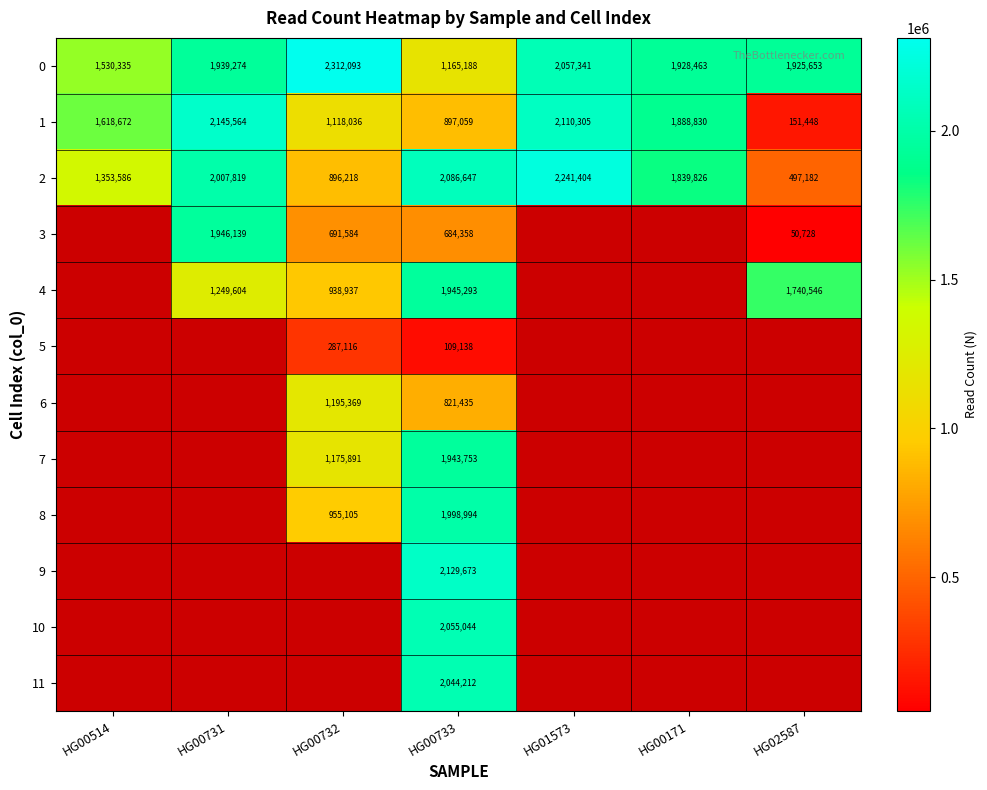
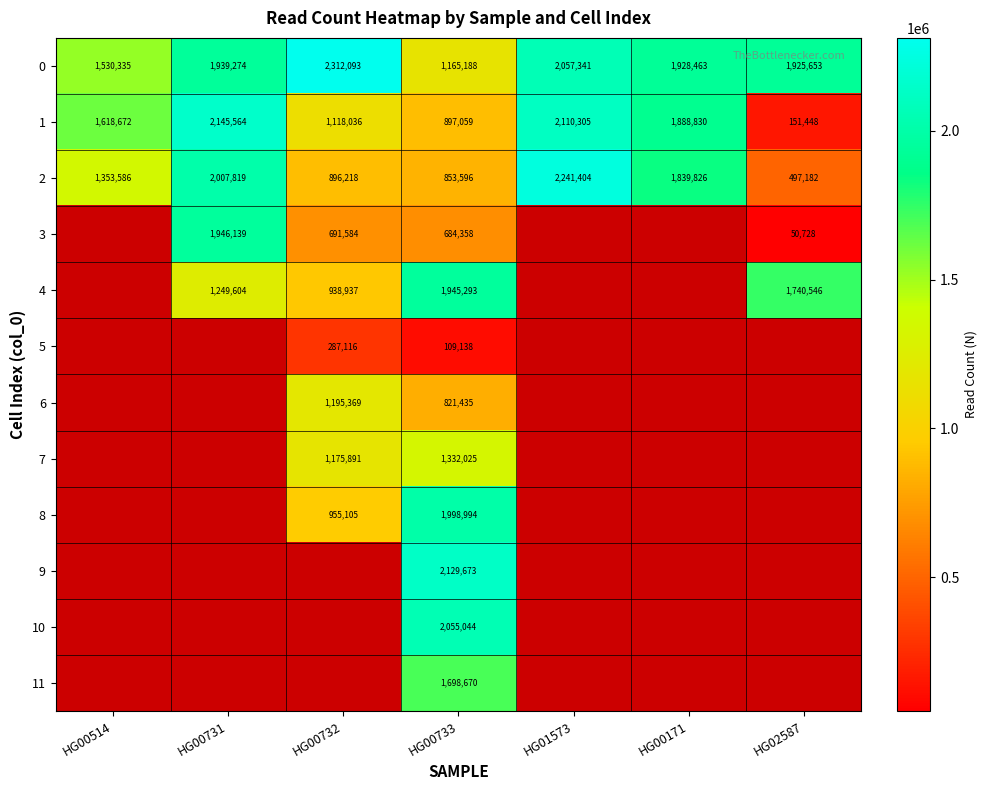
2, HG00733: 2,086,647 -> 853,596
7, HG00733: 1,943,753 -> 1,332,025
11, HG00733: 2,044,212 -> 1,698,670
